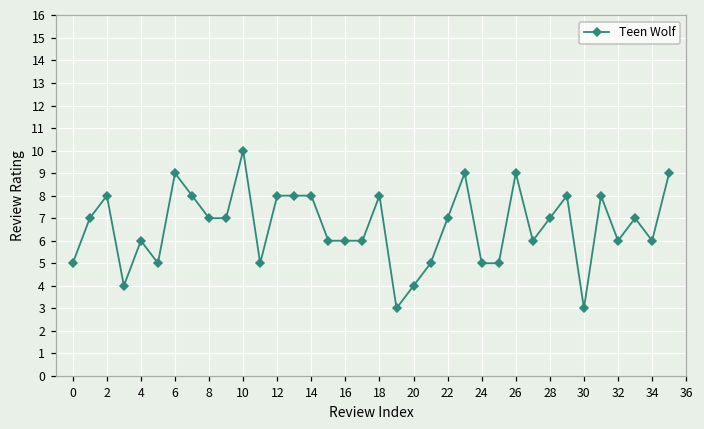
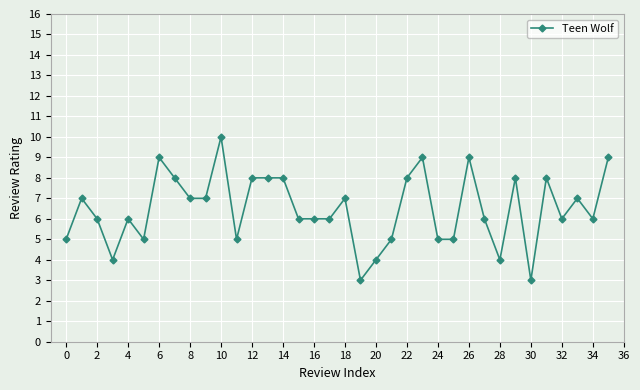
2: 8 -> 6
18: 8 -> 7
22: 7 -> 8
28: 7 -> 4
